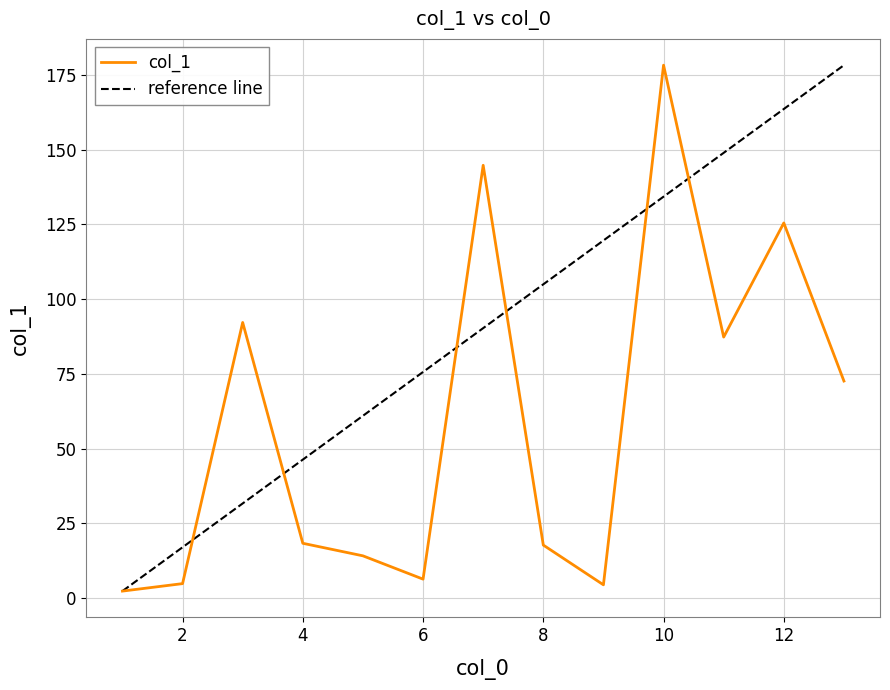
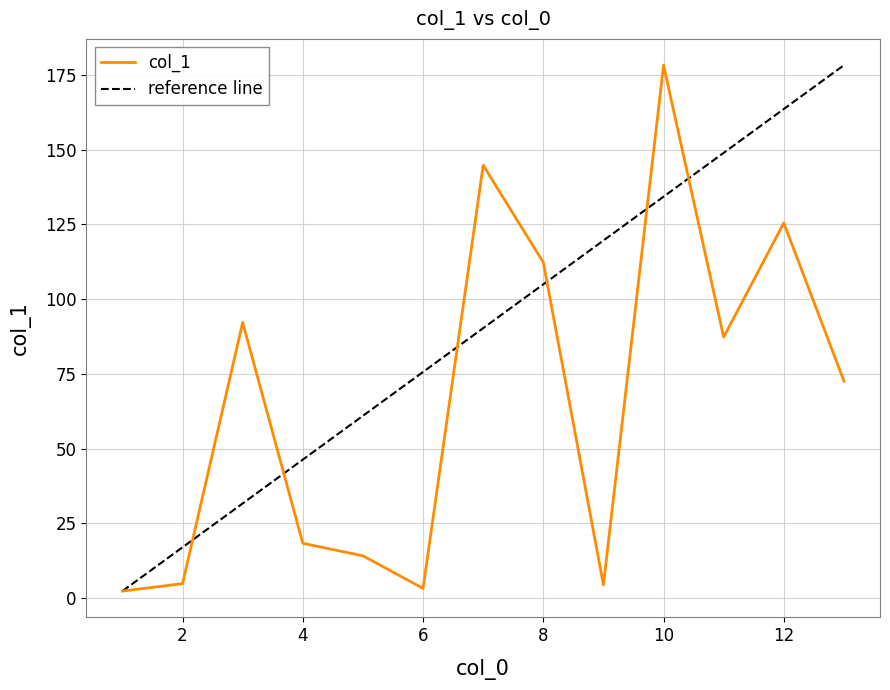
col_1, 6: 6 -> 3
col_1, 8: 18 -> 112
